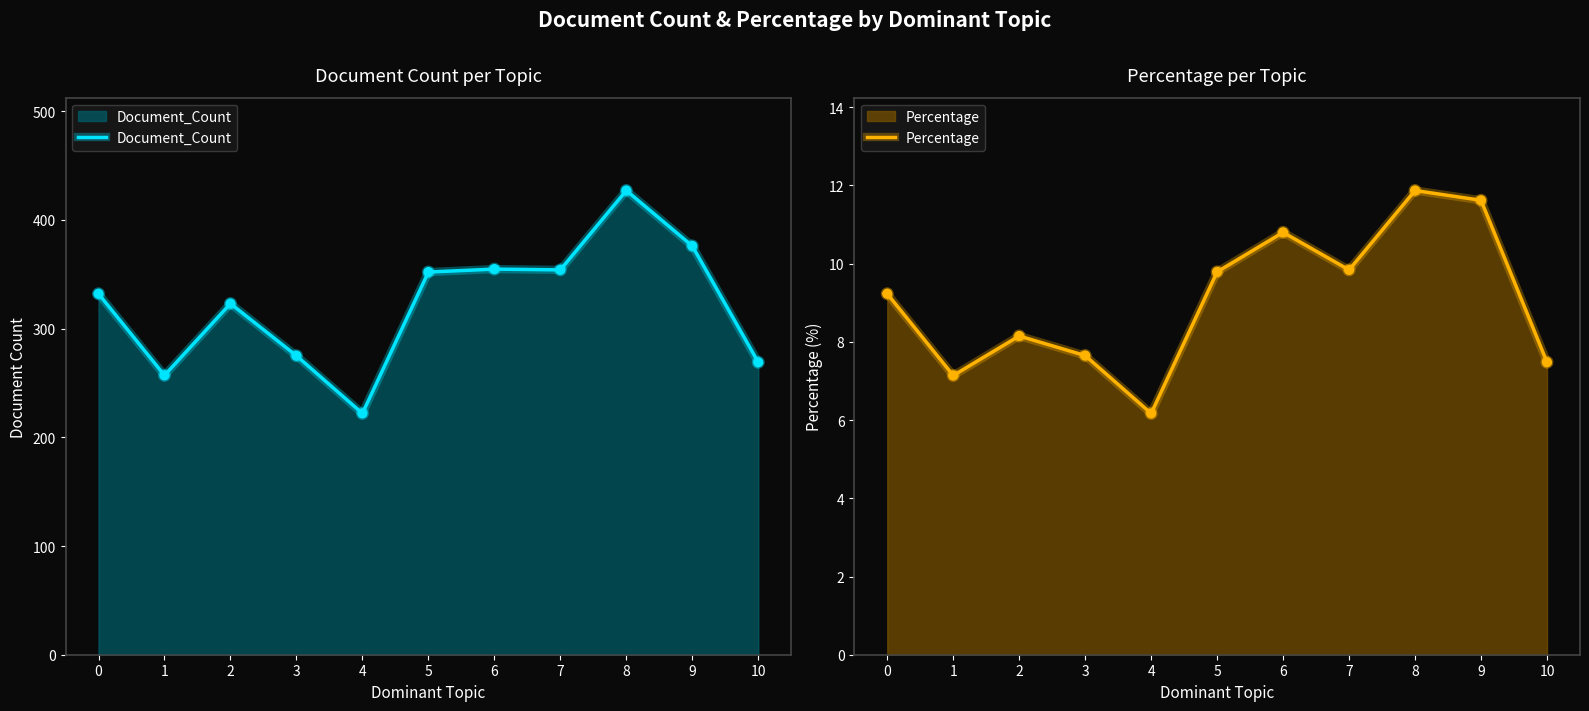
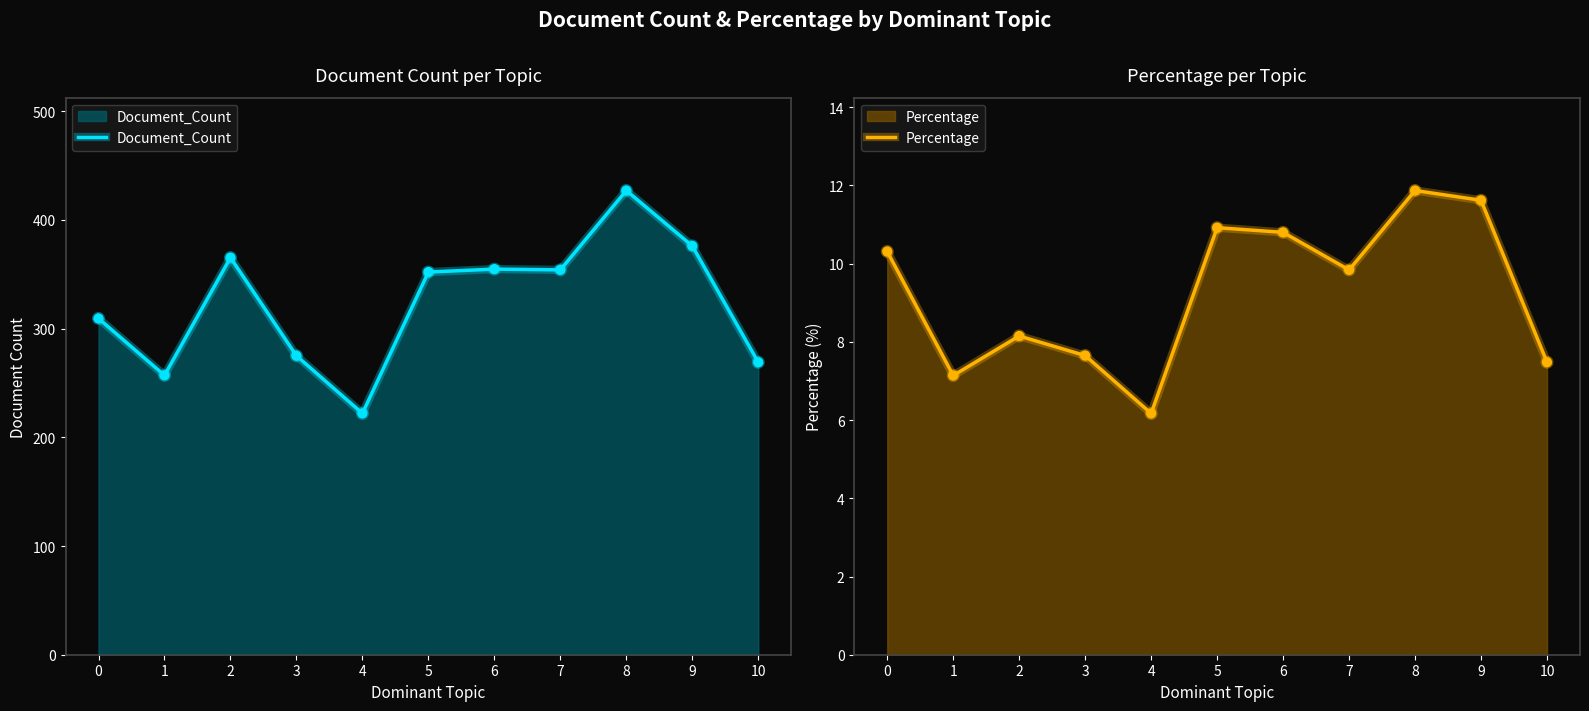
Document Count per Topic, 0: 332 -> 309
Document Count per Topic, 2: 323 -> 365
Percentage per Topic, 0: 9.2 -> 10.3
Percentage per Topic, 5: 9.8 -> 10.9
